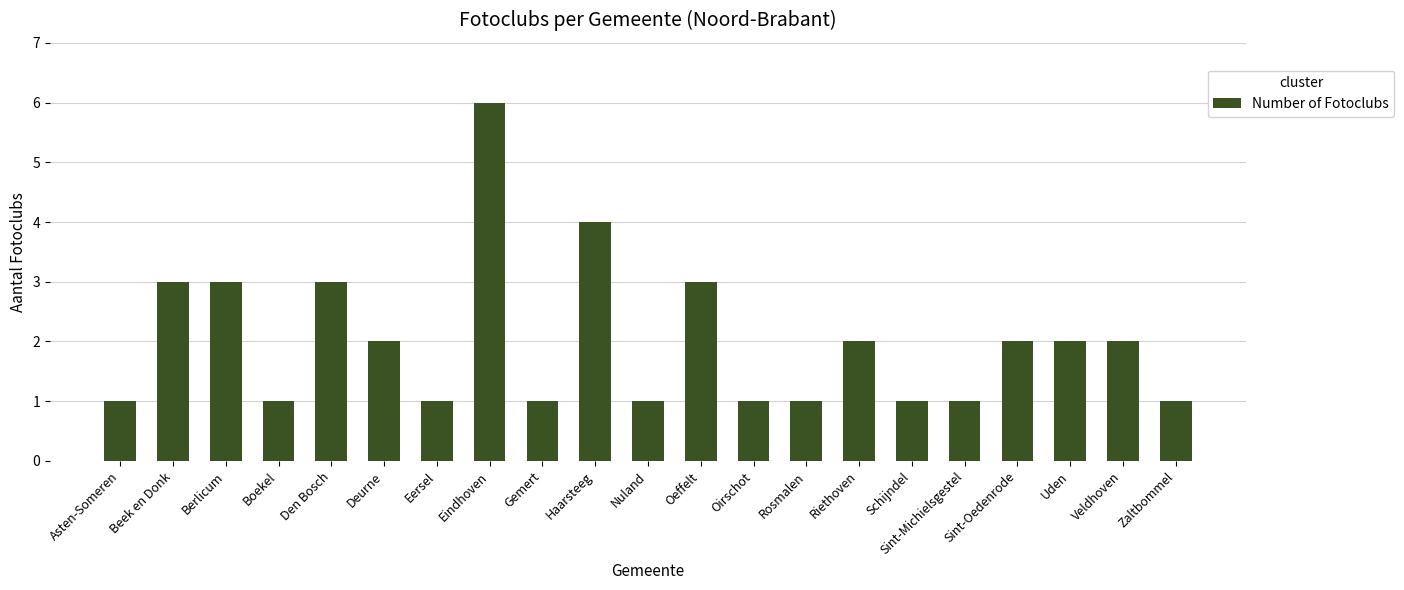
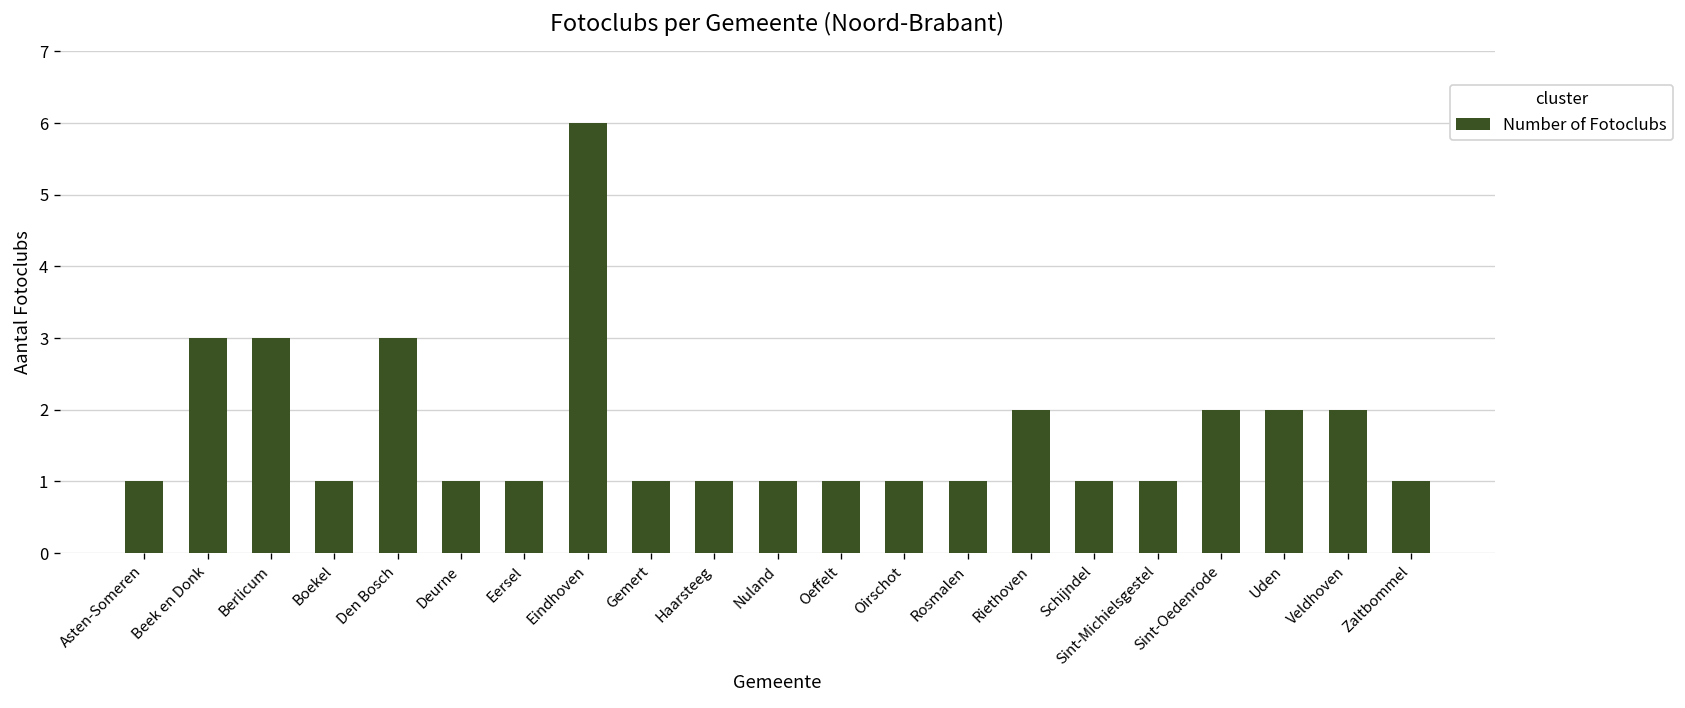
Deurne: 2 -> 1
Haarsteeg: 4 -> 1
Oeffelt: 3 -> 1
